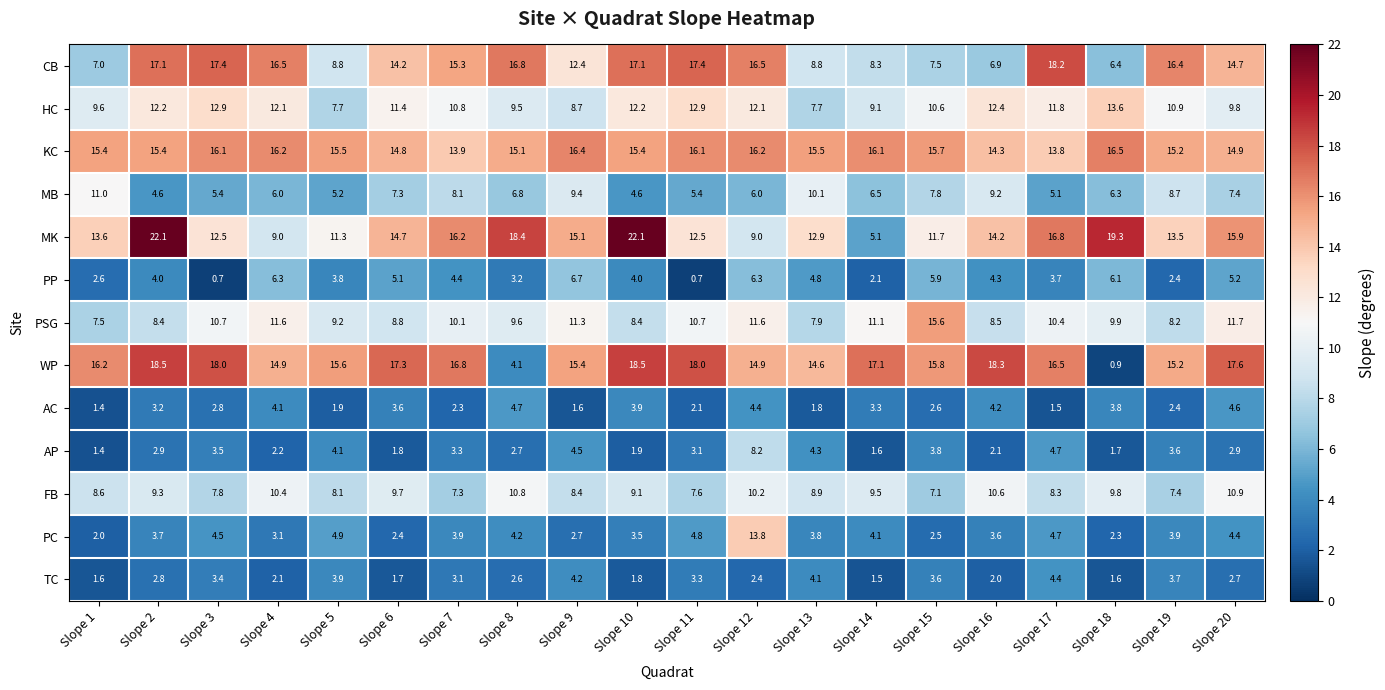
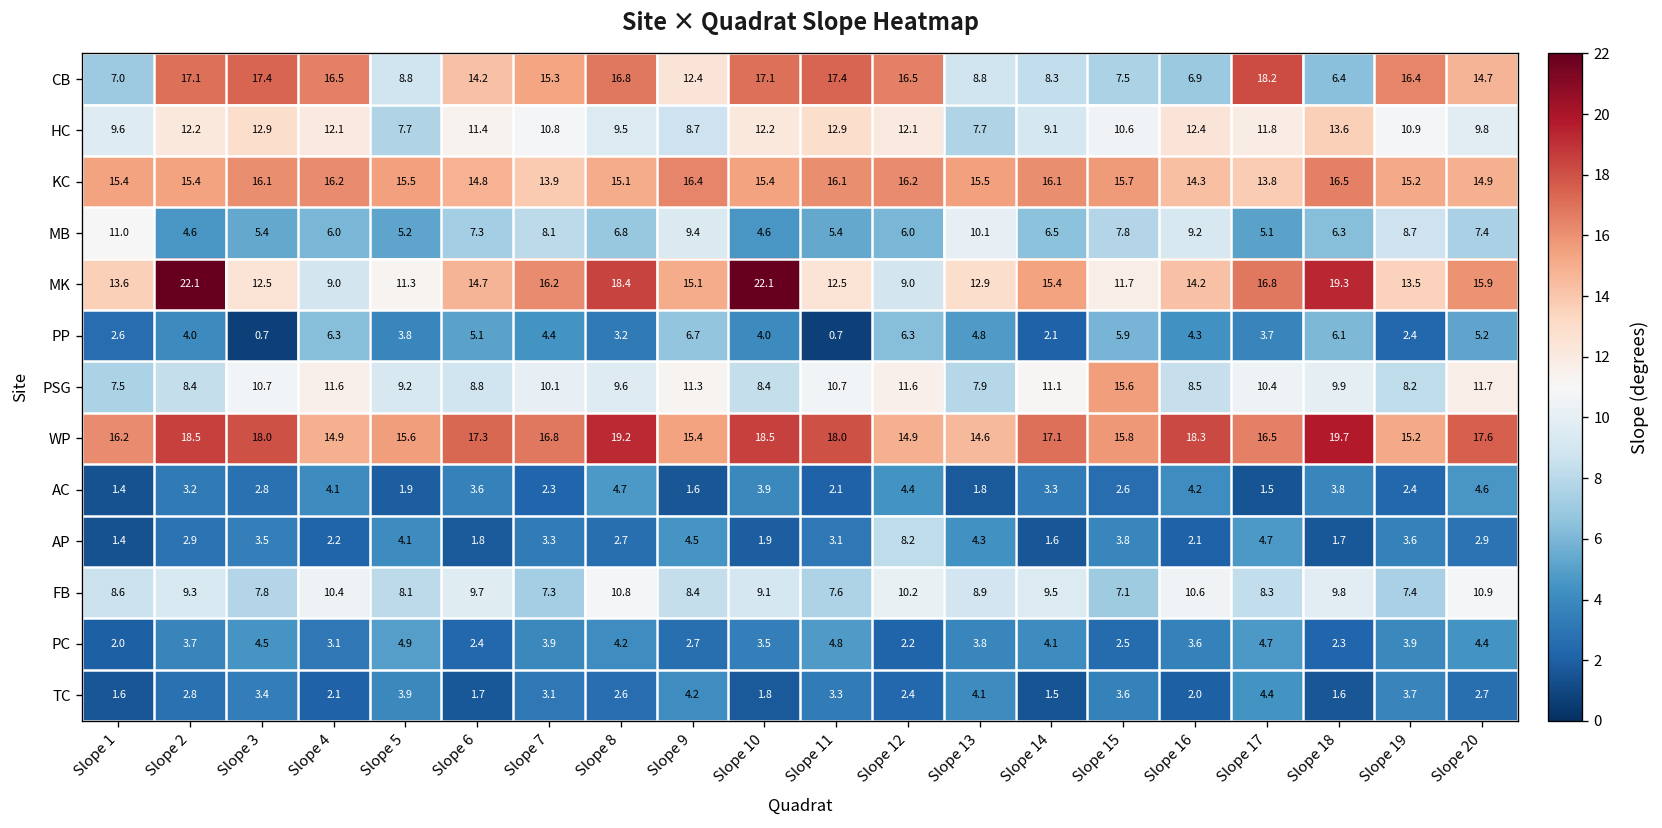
MK, Slope 14: 5.1 -> 15.4
WP, Slope 8: 4.1 -> 19.2
WP, Slope 18: 0.9 -> 19.7
PC, Slope 12: 13.8 -> 2.2
